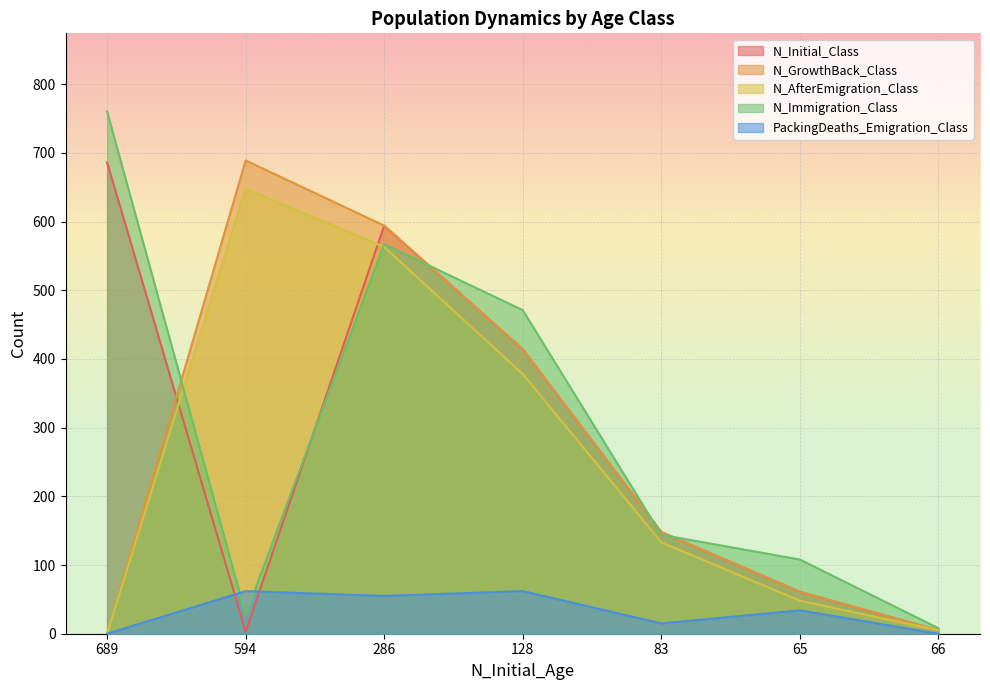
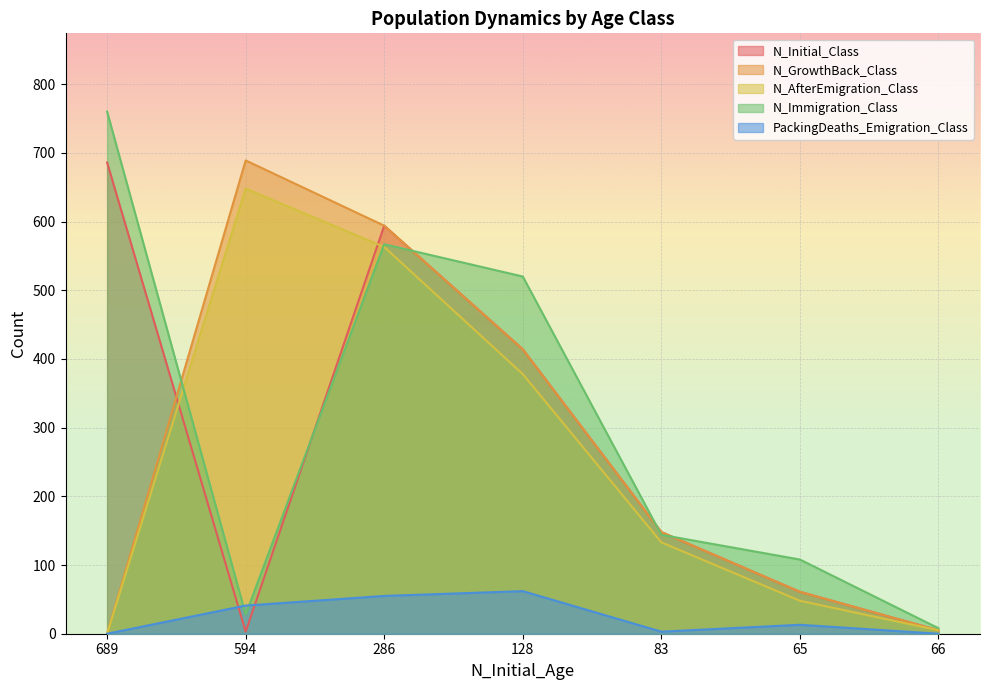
PackingDeaths_Emigration_Class, 594: 60 -> 40
N_Immigration_Class, 128: 470 -> 520
PackingDeaths_Emigration_Class, 83: 20 -> 0
PackingDeaths_Emigration_Class, 65: 30 -> 10
